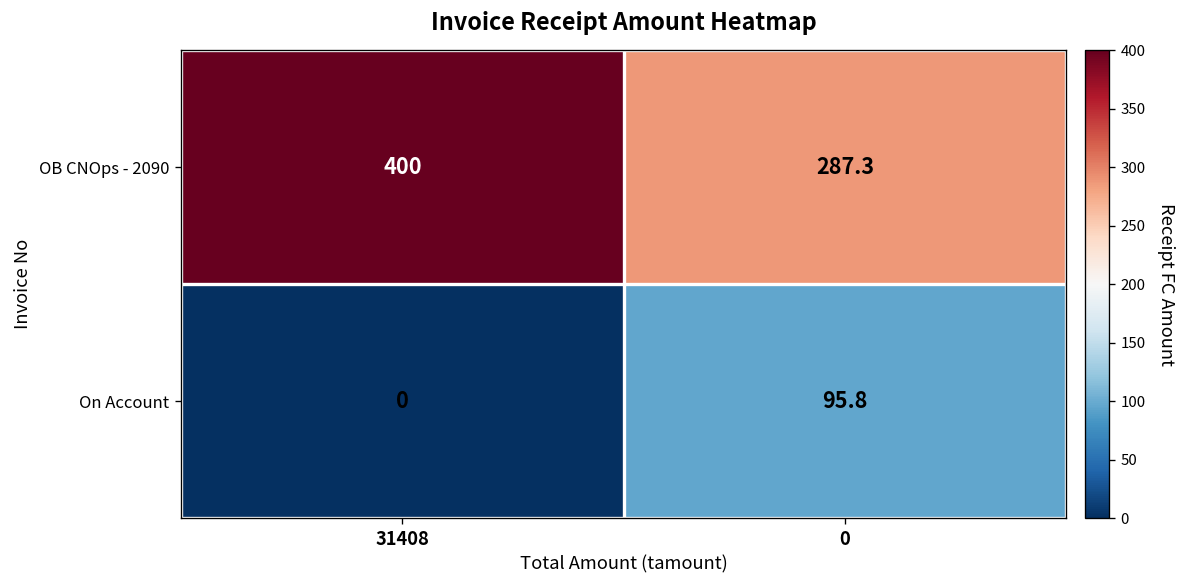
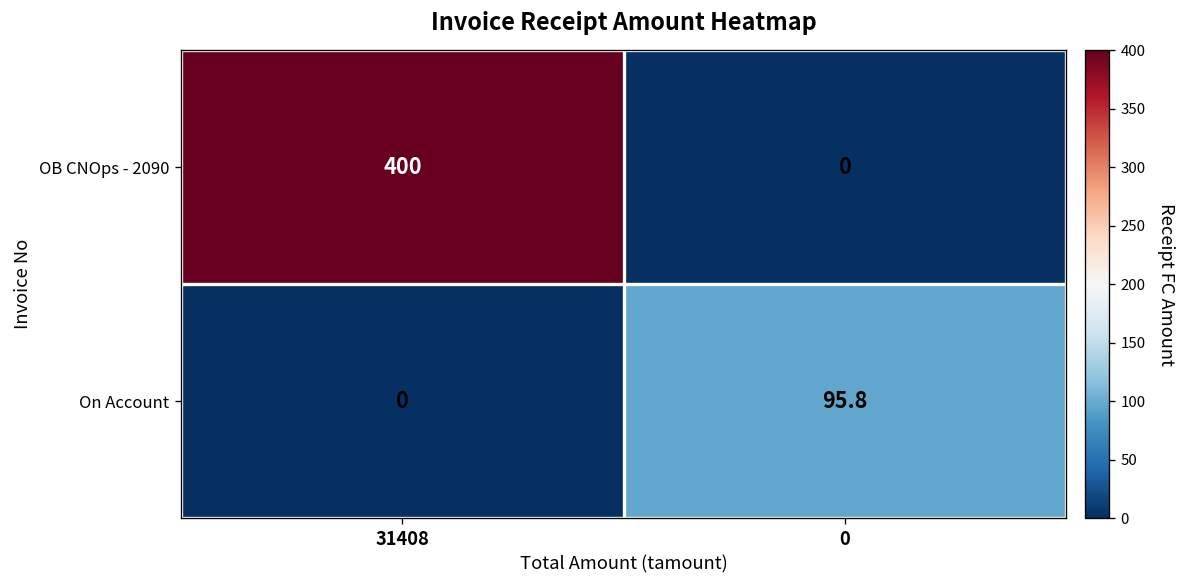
OB CNOps - 2090, 0: 287.3 -> 0
